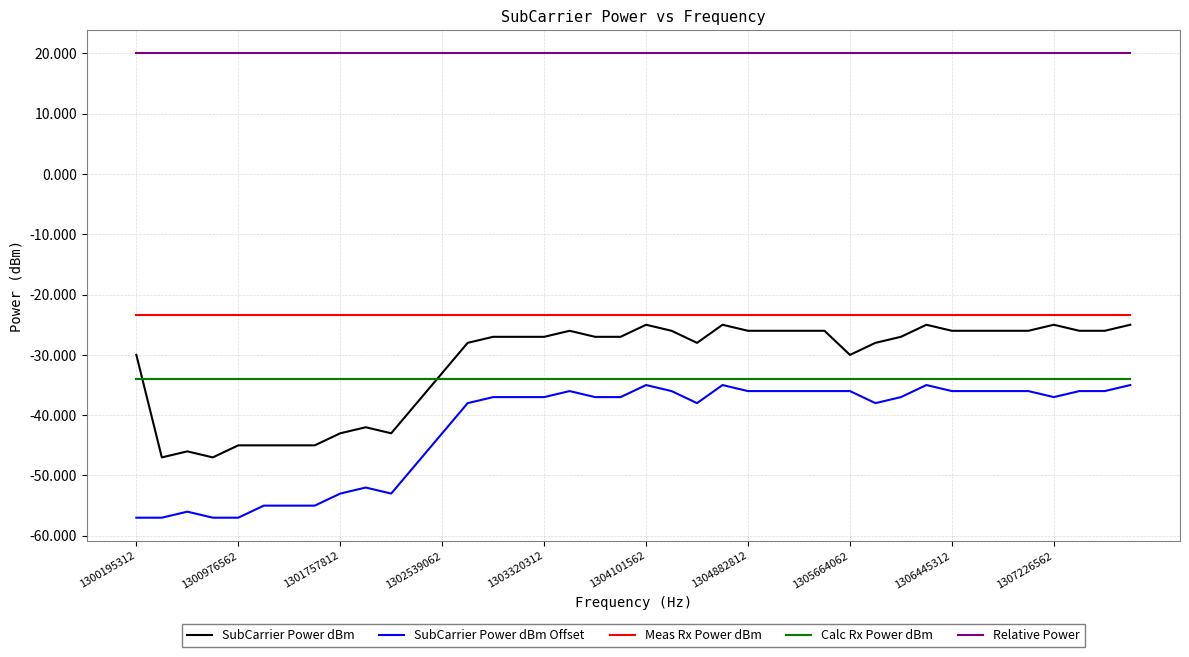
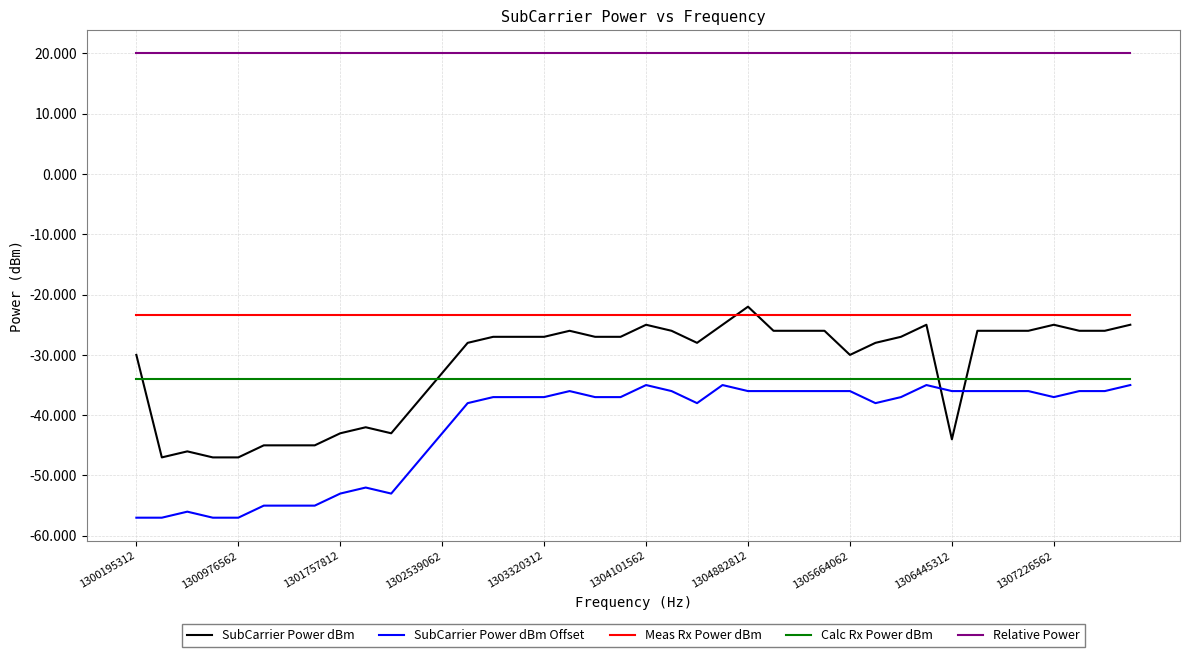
SubCarrier Power dBm, 1300976562: -45 -> -47
SubCarrier Power dBm, 1304882812: -26 -> -22
SubCarrier Power dBm, 1306445312: -26 -> -44
